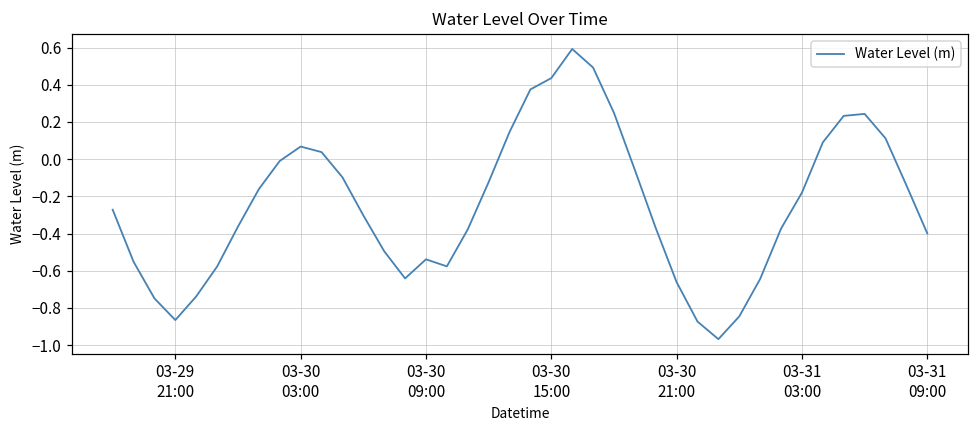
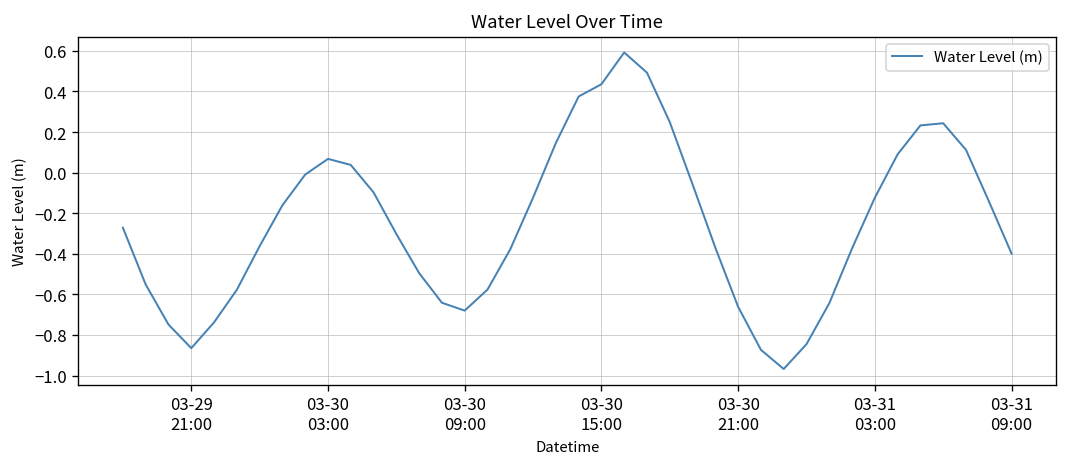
03-30 09:00: -0.54 -> -0.68
03-31 03:00: -0.18 -> -0.12
